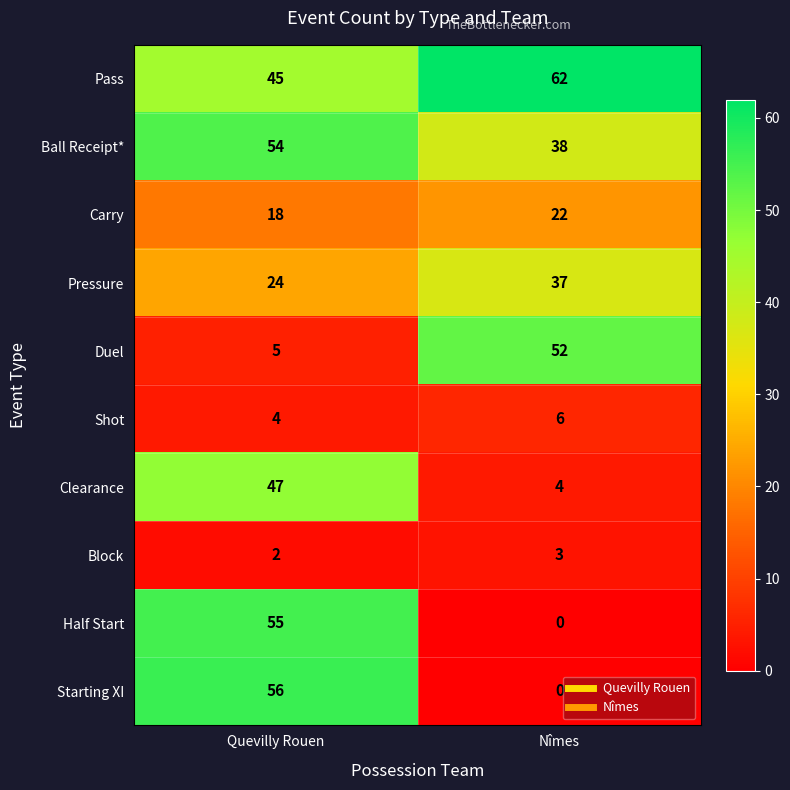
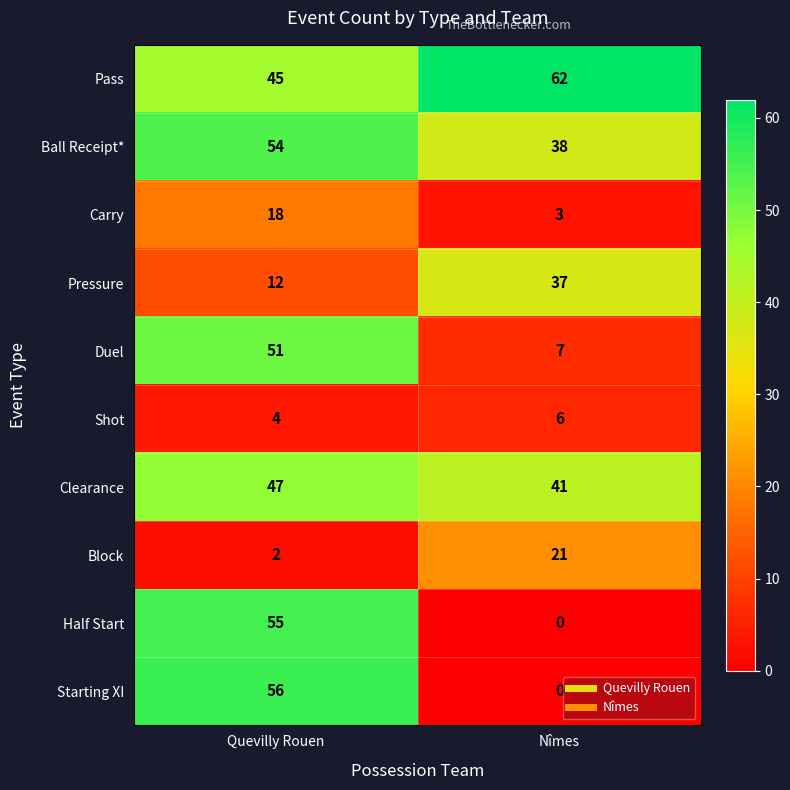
Carry, Nîmes: 22 -> 3
Pressure, Quevilly Rouen: 24 -> 12
Duel, Quevilly Rouen: 5 -> 51
Duel, Nîmes: 52 -> 7
Clearance, Nîmes: 4 -> 41
Block, Nîmes: 3 -> 21
